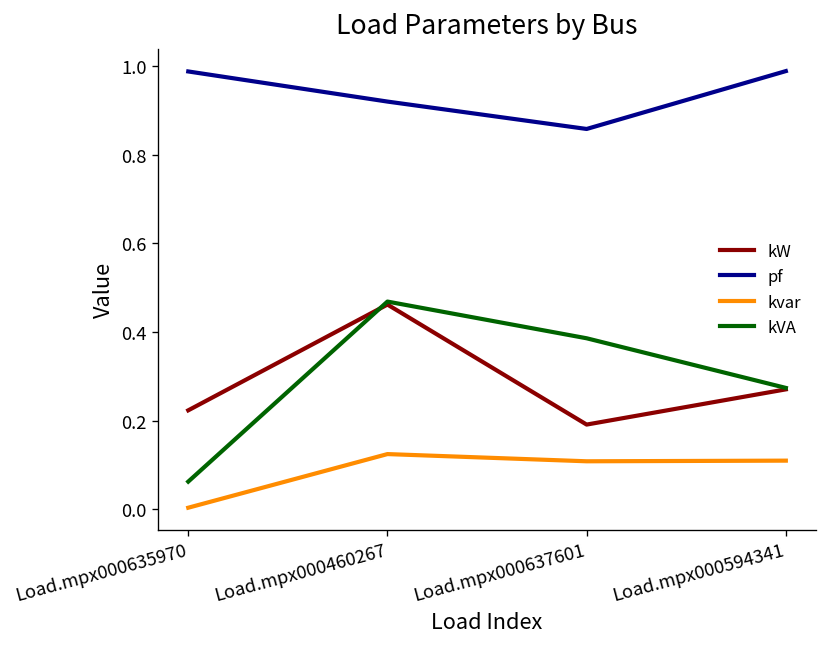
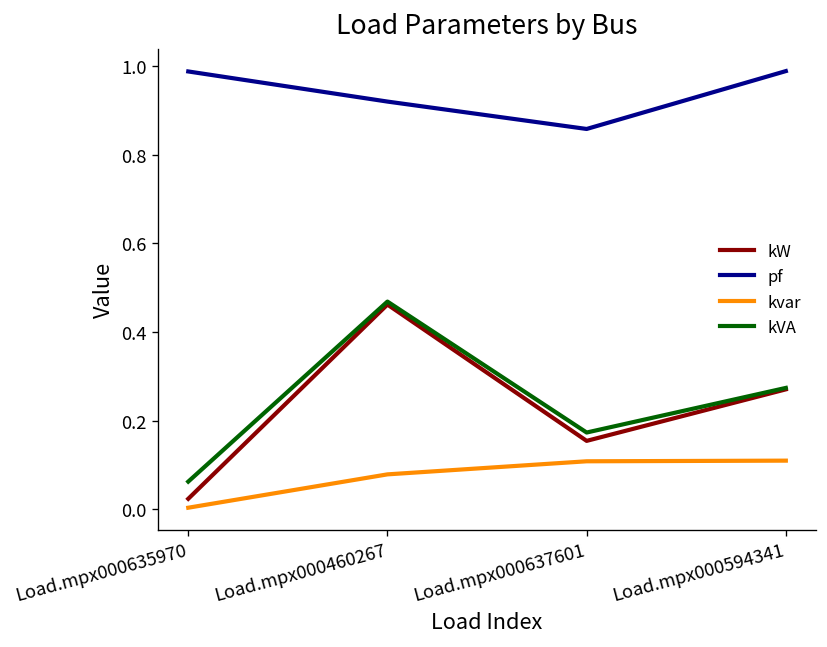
kW, Load.mpx000635970: 0.22 -> 0.02
kvar, Load.mpx000460267: 0.12 -> 0.08
kW, Load.mpx000637601: 0.19 -> 0.15
kVA, Load.mpx000637601: 0.39 -> 0.17
